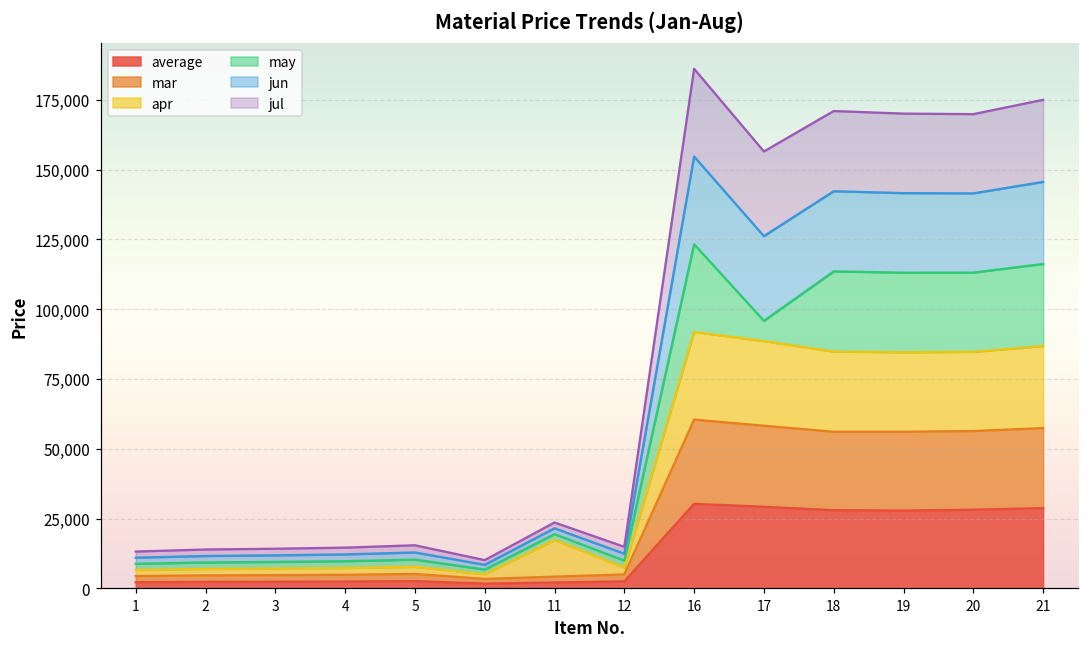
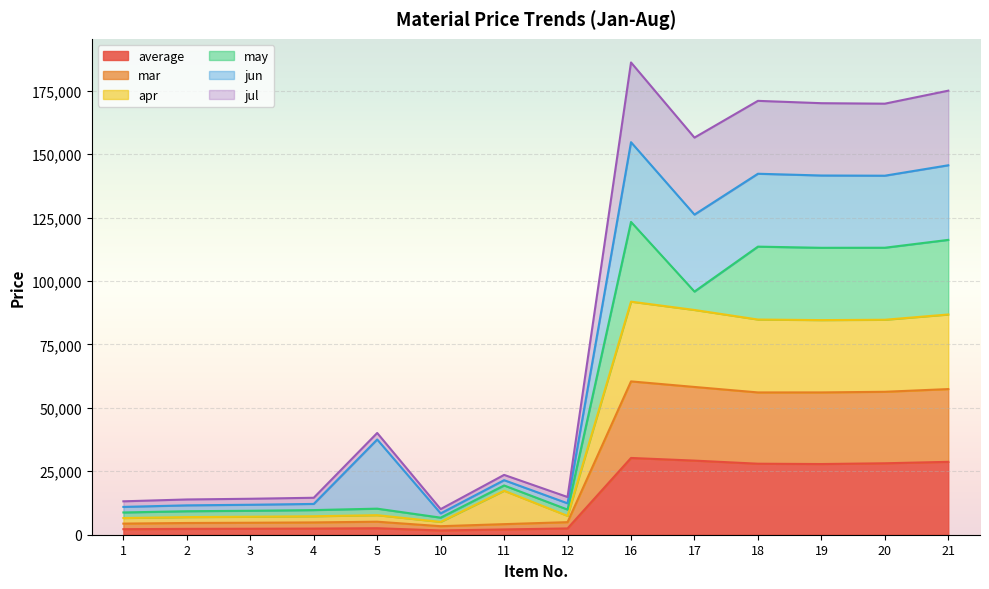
jun, 5: 3,000 -> 27,000
